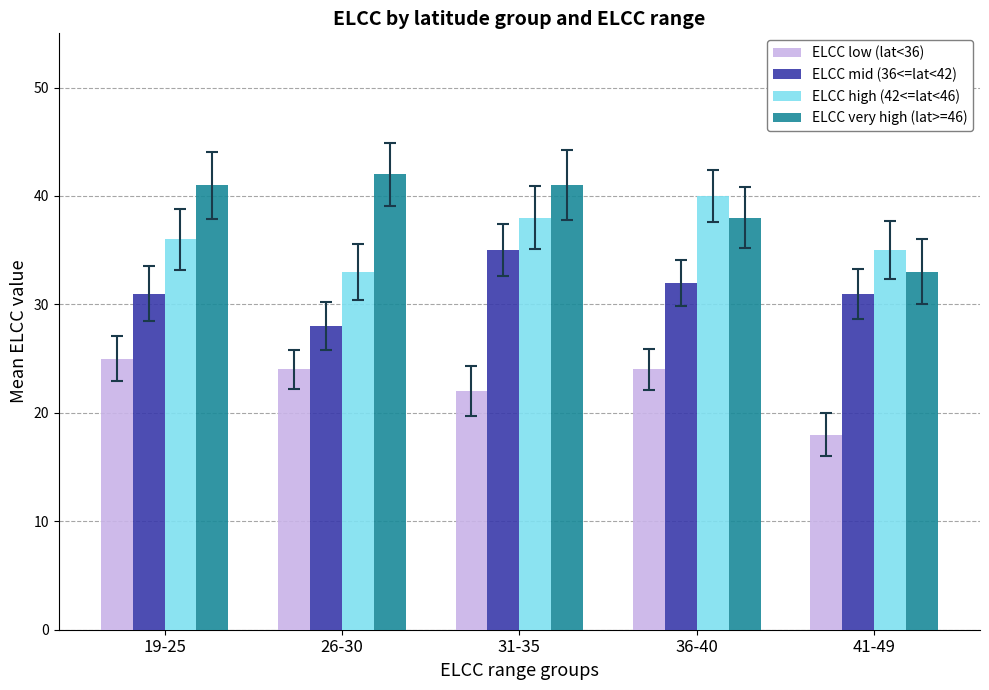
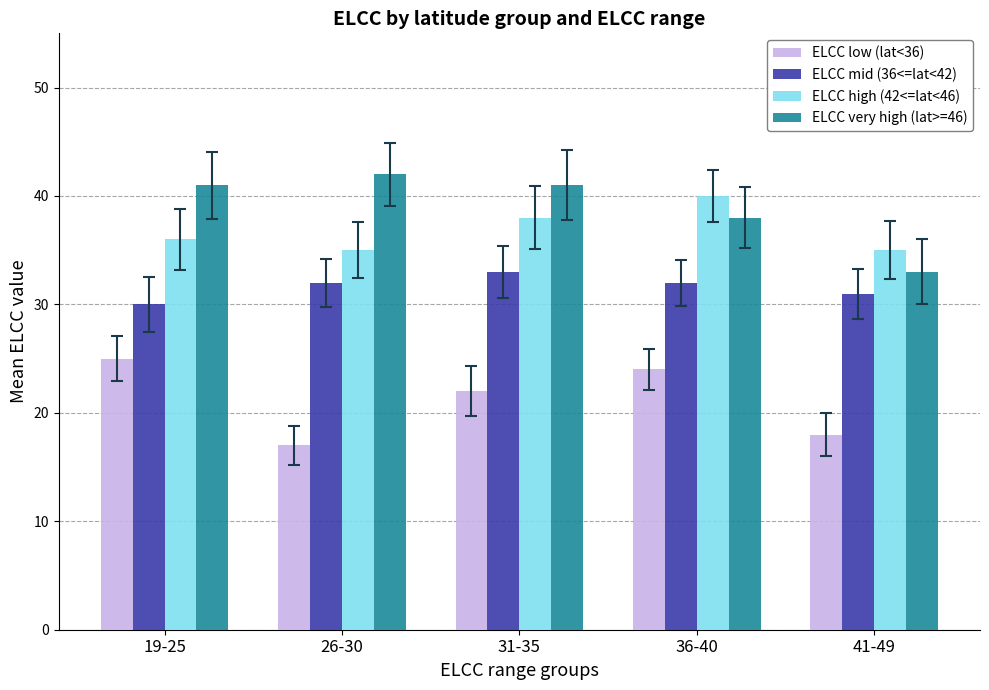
ELCC mid (36<=lat<42), 19-25: 31 -> 30
ELCC low (lat<36), 26-30: 24 -> 17
ELCC mid (36<=lat<42), 26-30: 28 -> 32
ELCC high (42<=lat<46), 26-30: 33 -> 35
ELCC mid (36<=lat<42), 31-35: 35 -> 33
